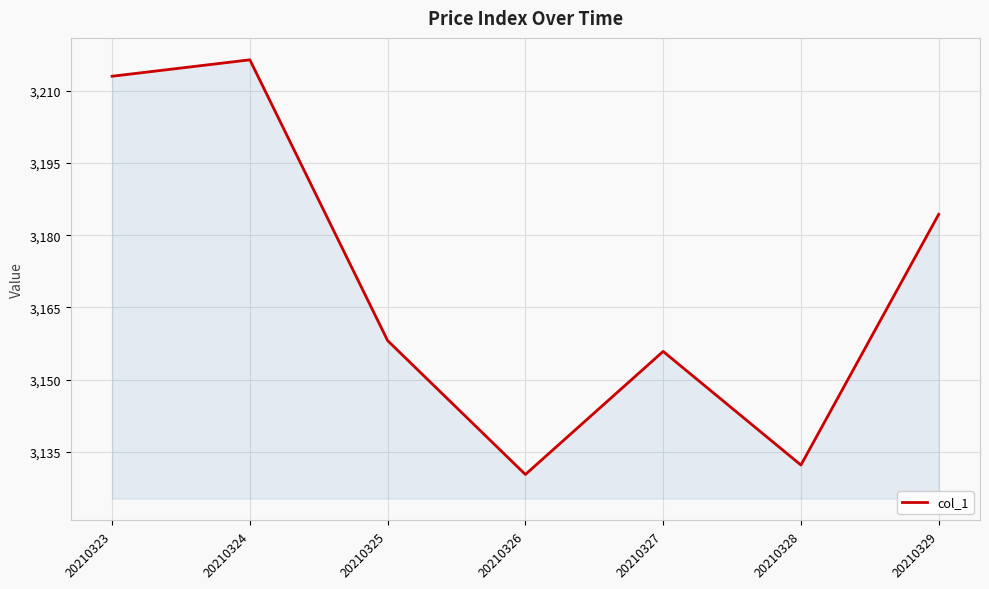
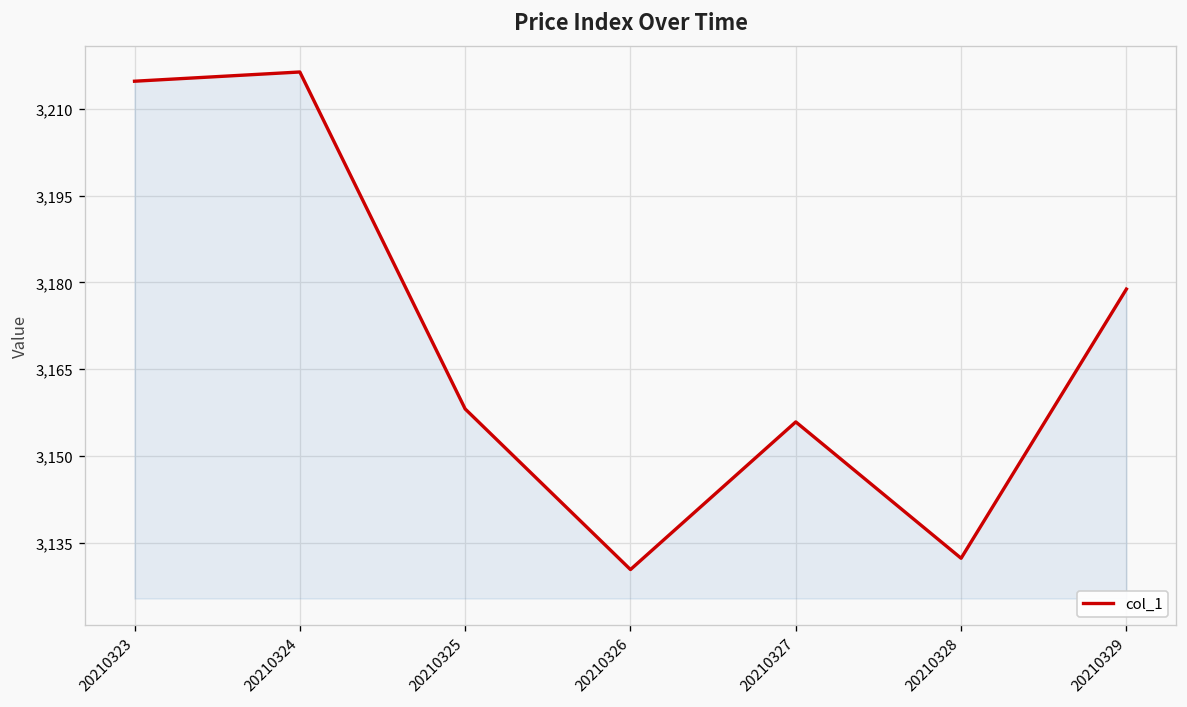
20210323: 3,213 -> 3,215
20210329: 3,184 -> 3,179
